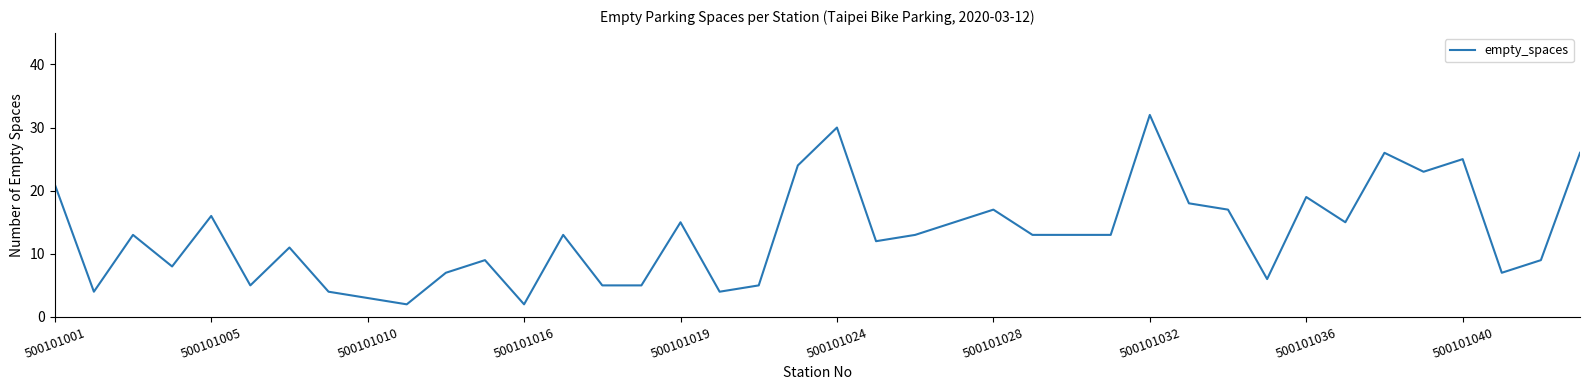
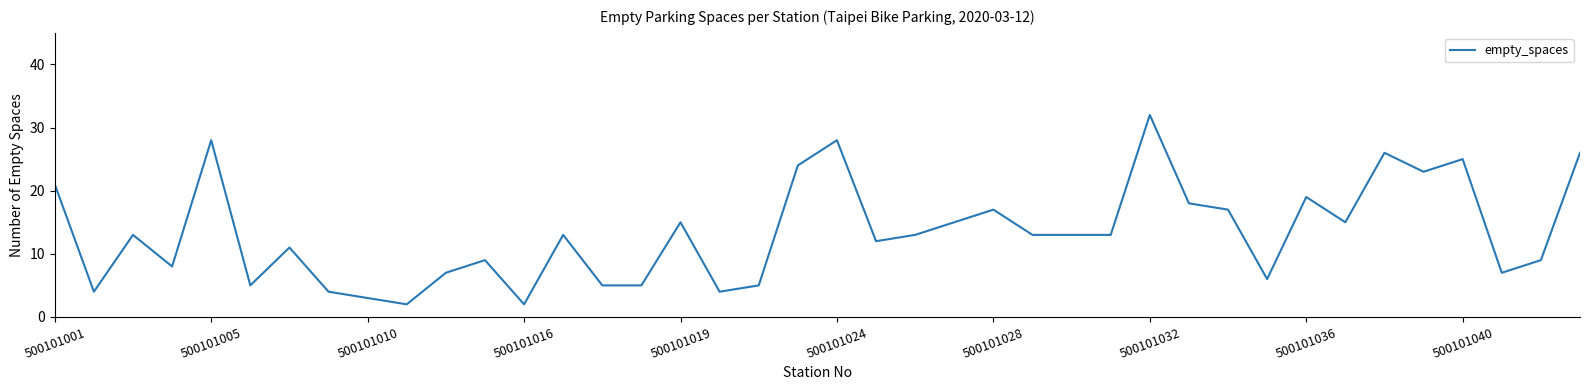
500101005: 16 -> 28
500101024: 30 -> 28
